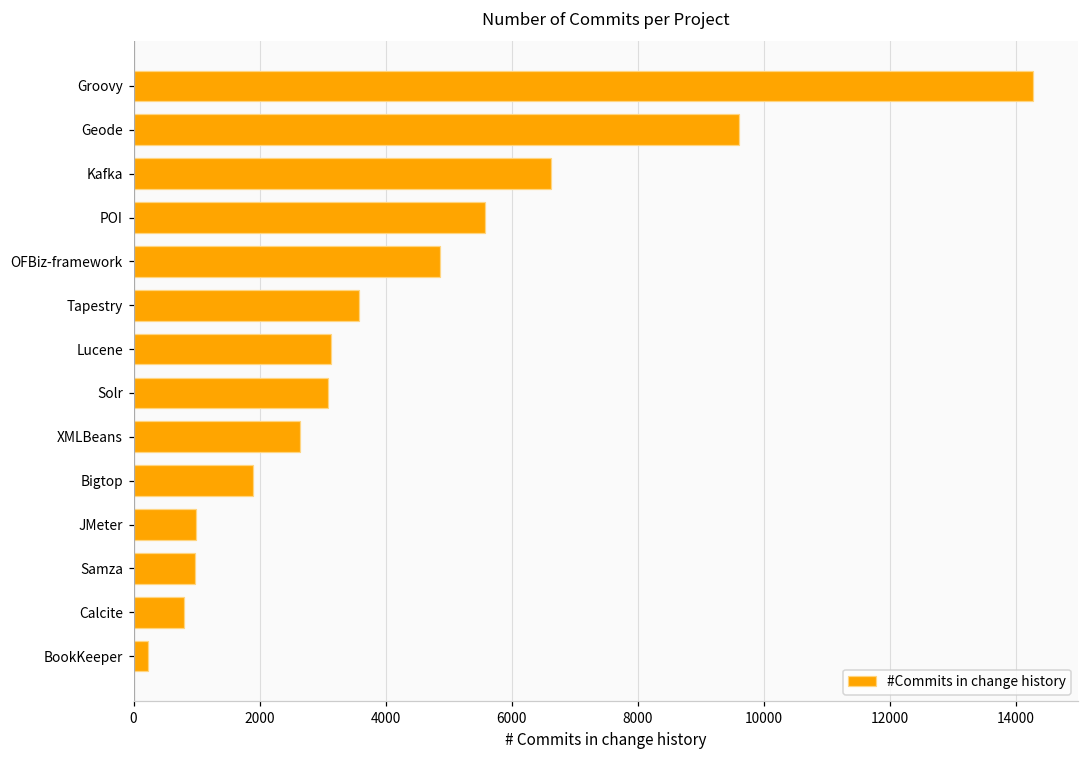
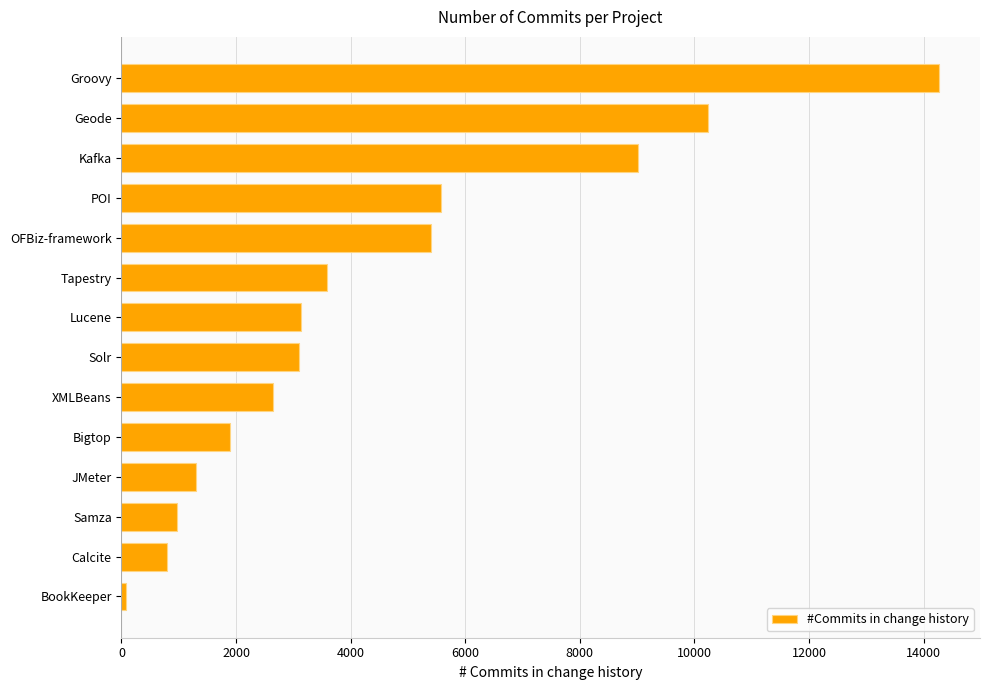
Geode: 9600 -> 10200
Kafka: 6600 -> 9000
OFBiz-framework: 4900 -> 5400
JMeter: 1000 -> 1300
BookKeeper: 200 -> 100
